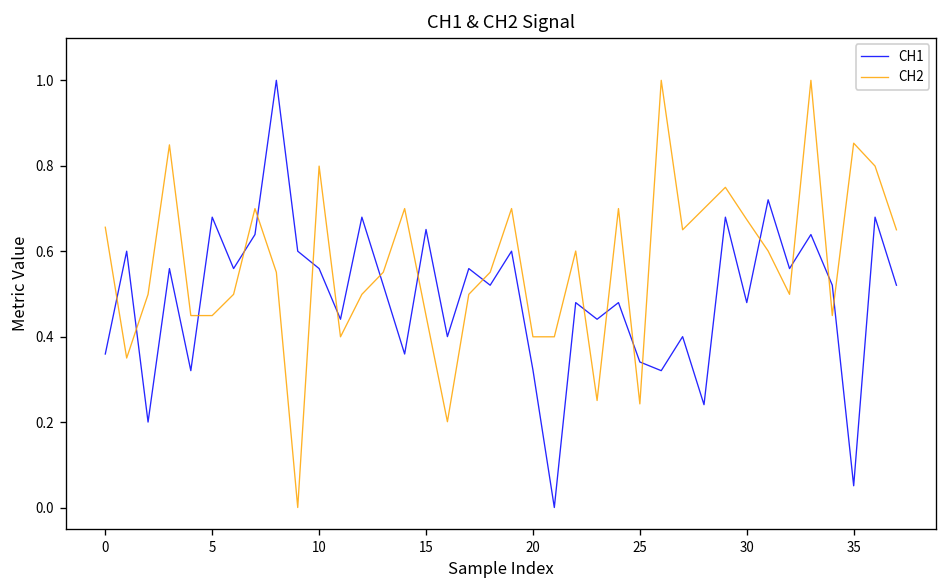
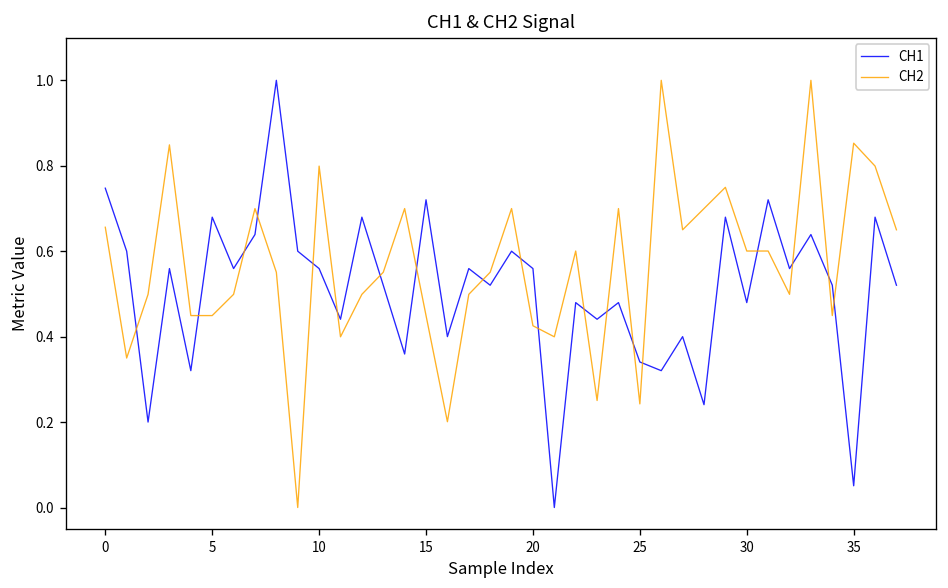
CH1, 0: 0.36 -> 0.75
CH1, 15: 0.65 -> 0.72
CH1, 20: 0.32 -> 0.56
CH2, 20: 0.40 -> 0.43
CH2, 30: 0.67 -> 0.60
